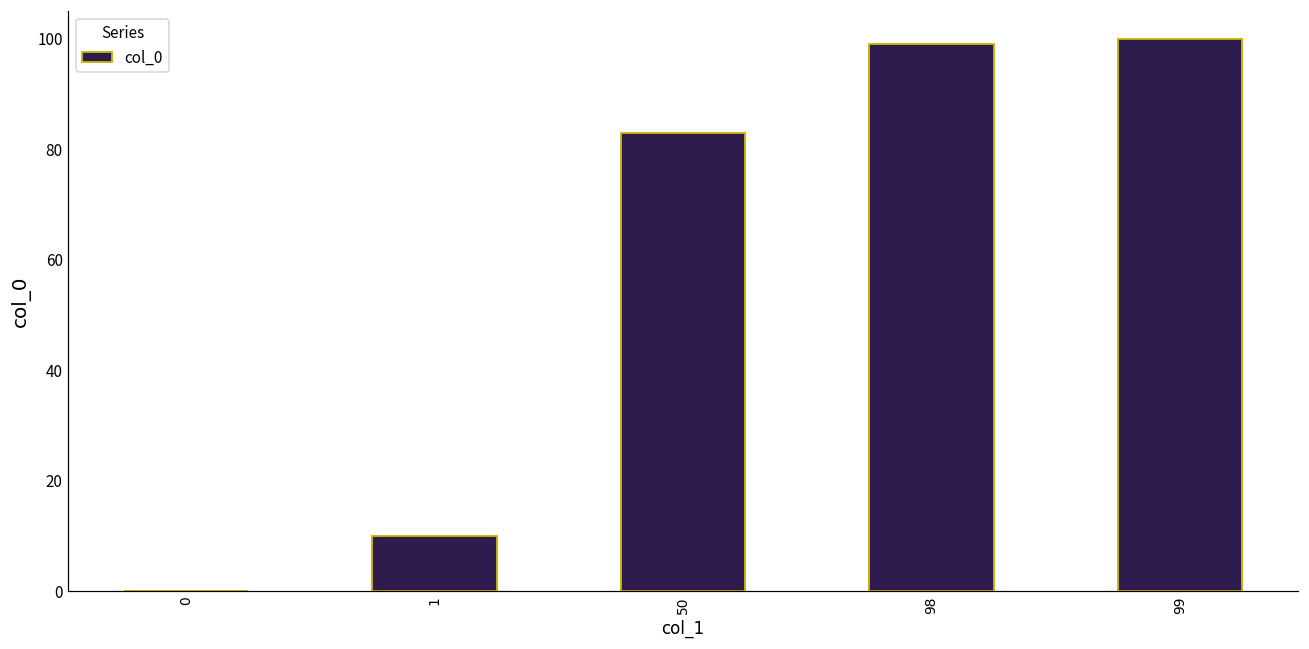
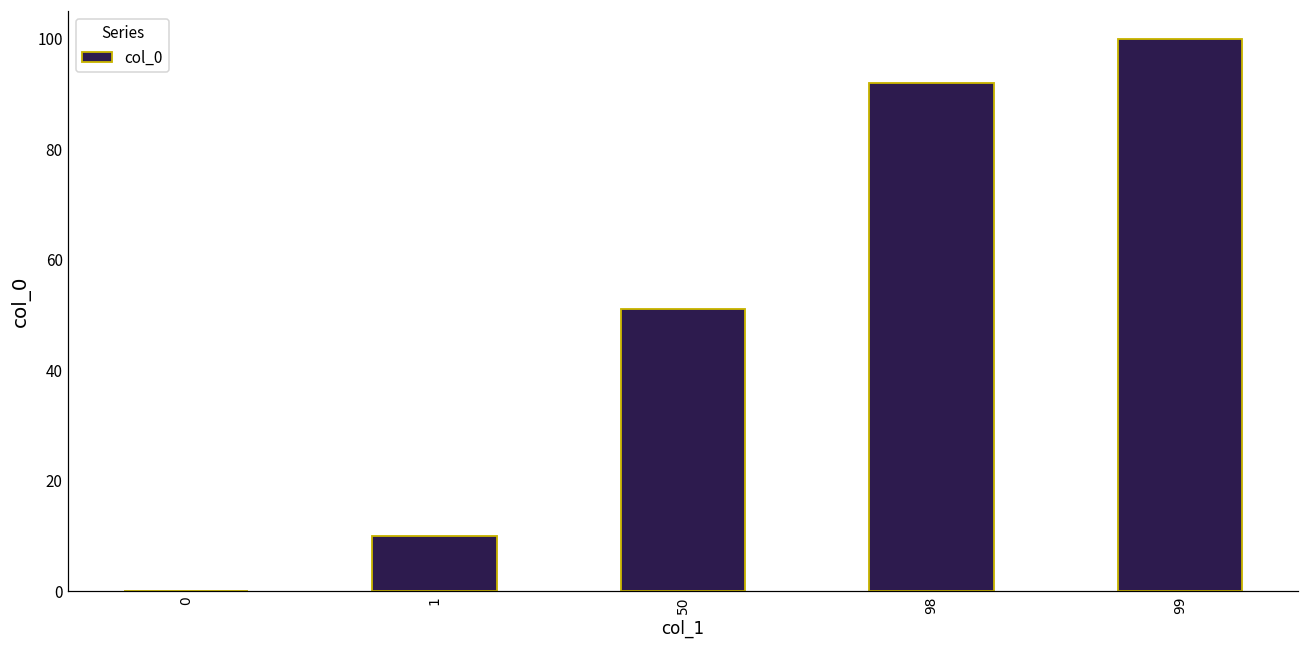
50: 83 -> 51
98: 99 -> 92
